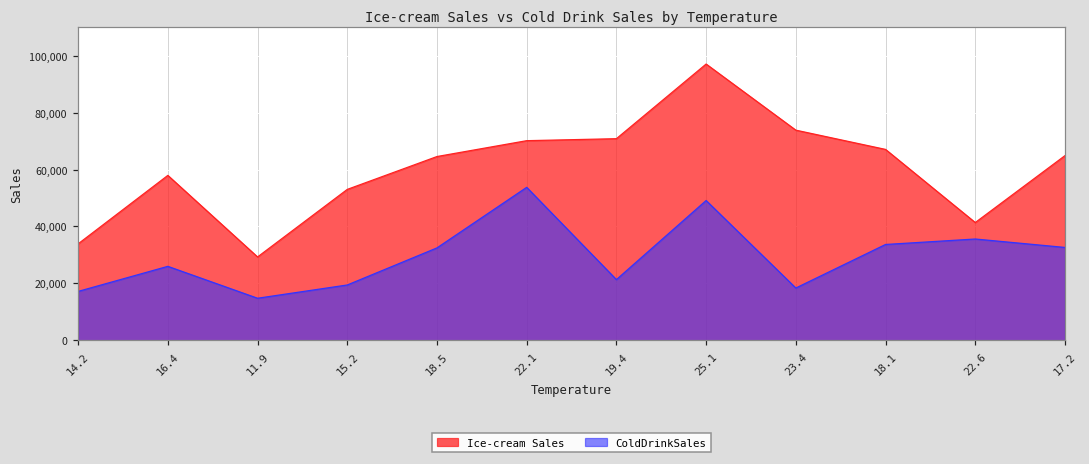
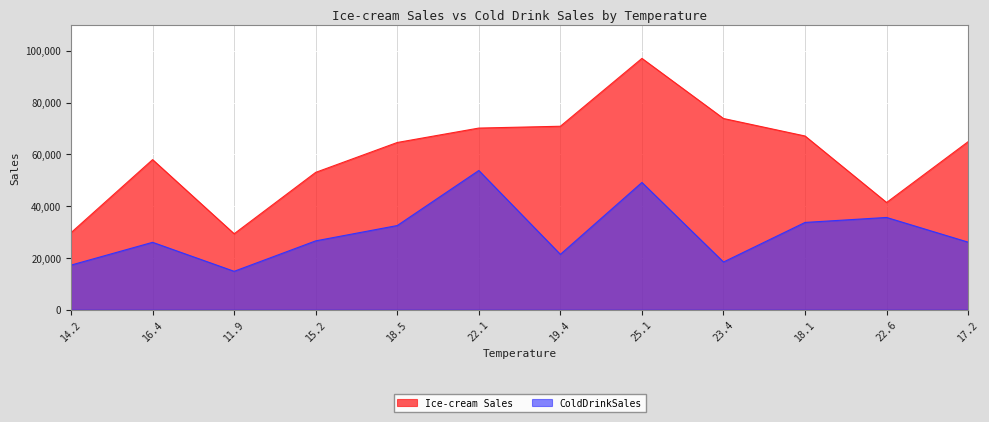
Ice-cream Sales, 14.2: 34,000 -> 30,000
ColdDrinkSales, 15.2: 19,000 -> 27,000
ColdDrinkSales, 17.2: 33,000 -> 26,000
